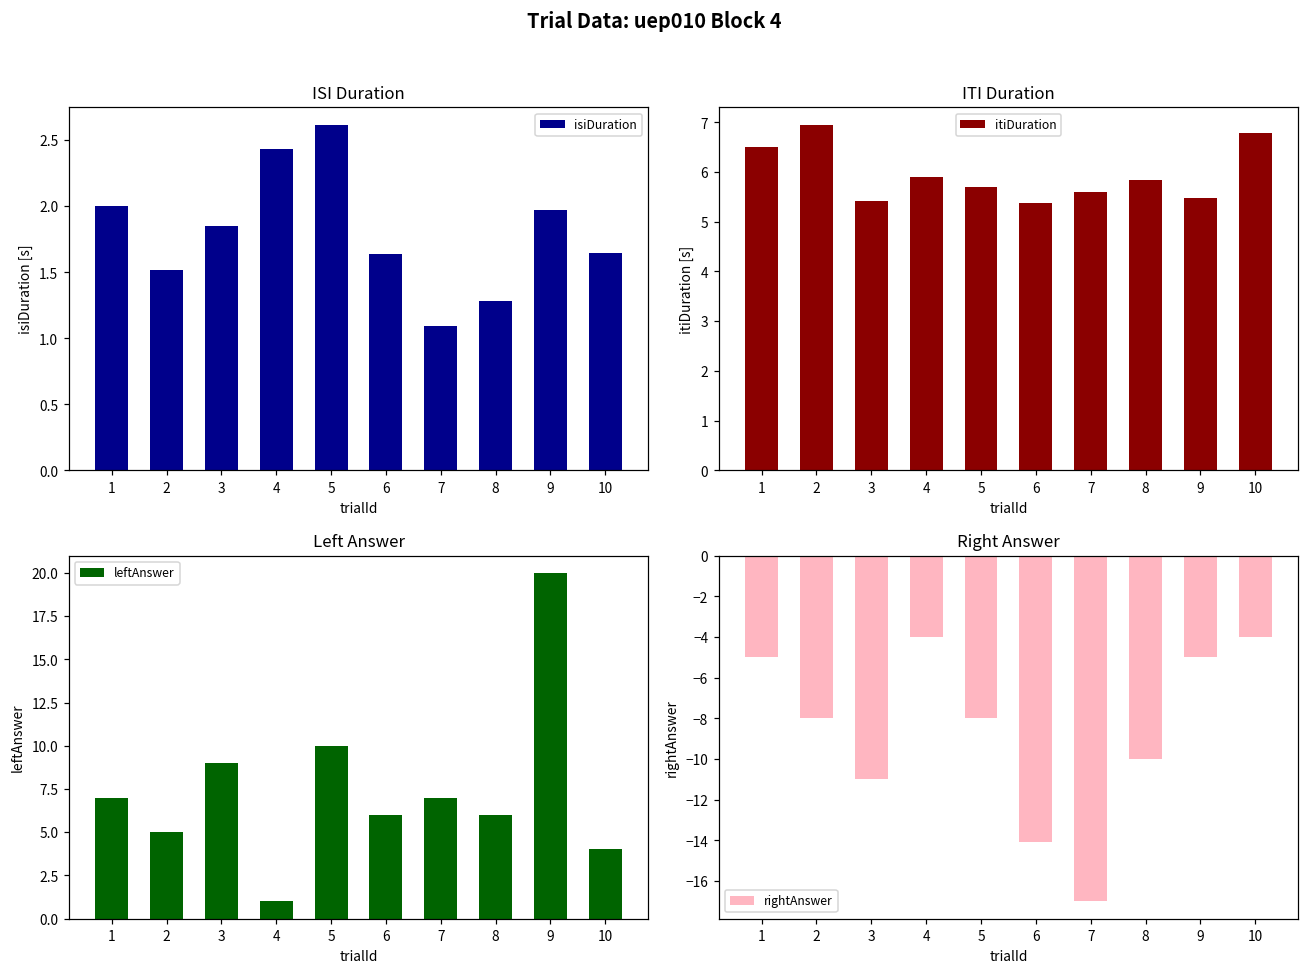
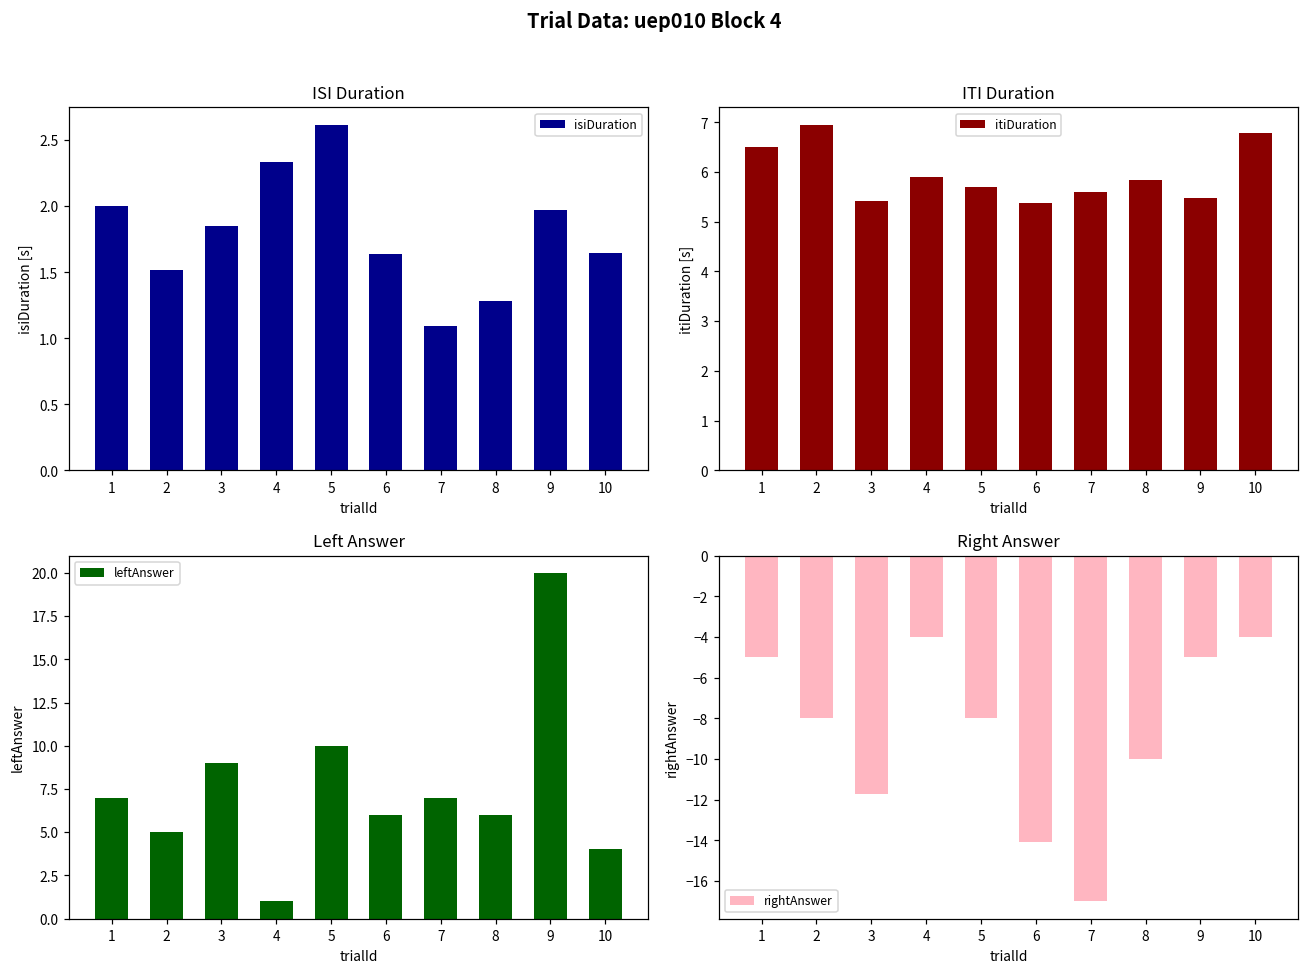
ISI Duration, 4: 2.43 -> 2.34
Right Answer, 3: -11.0 -> -11.7
